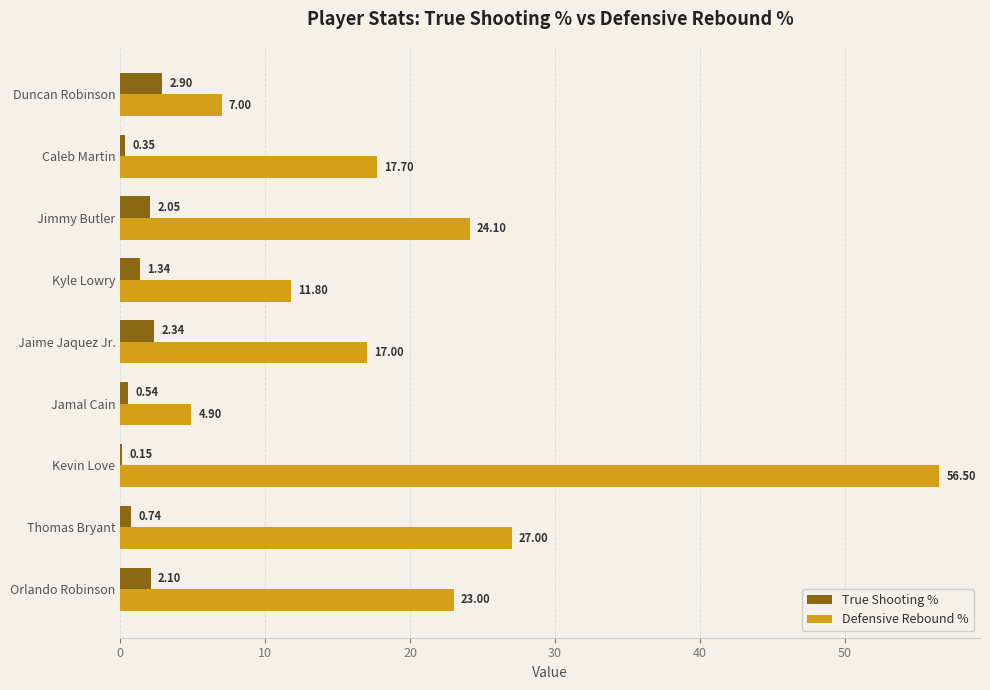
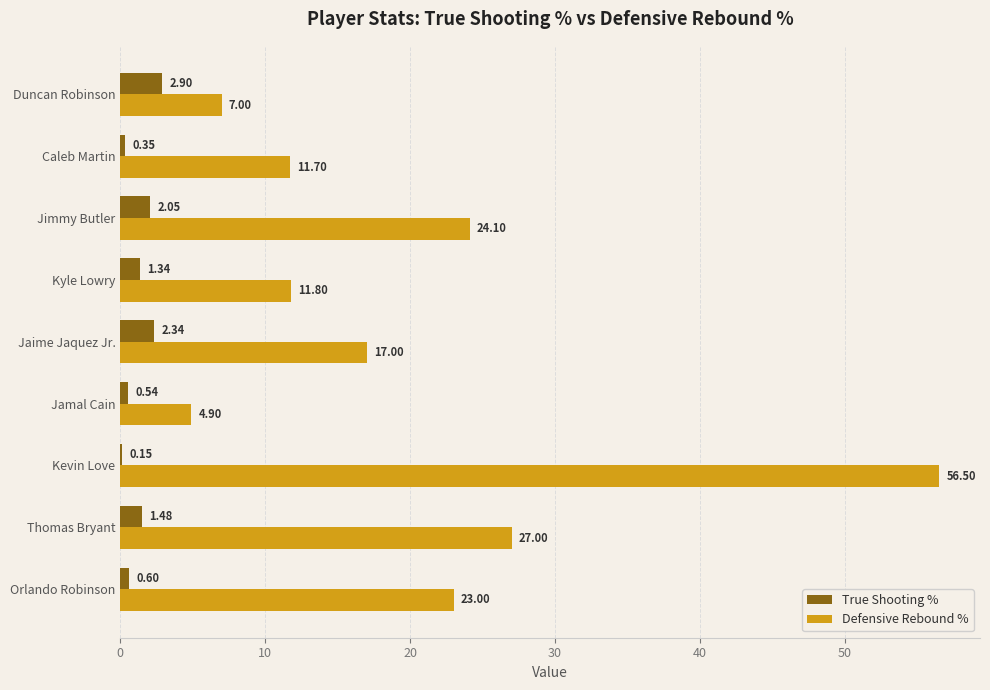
Defensive Rebound %, Caleb Martin: 17.70 -> 11.70
True Shooting %, Thomas Bryant: 0.74 -> 1.48
True Shooting %, Orlando Robinson: 2.10 -> 0.60
